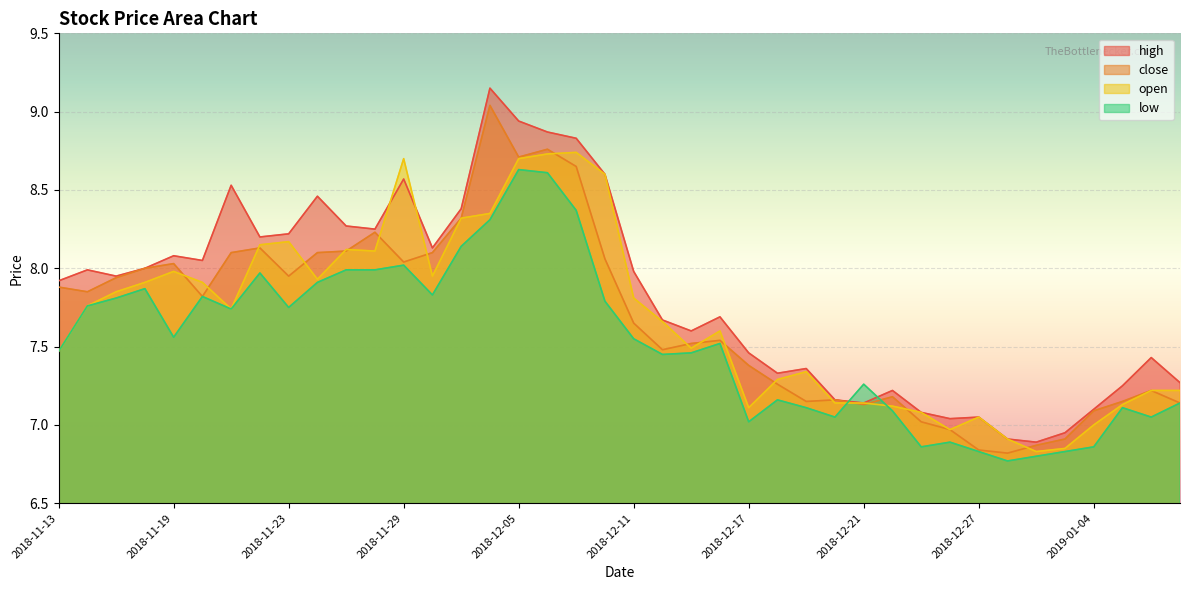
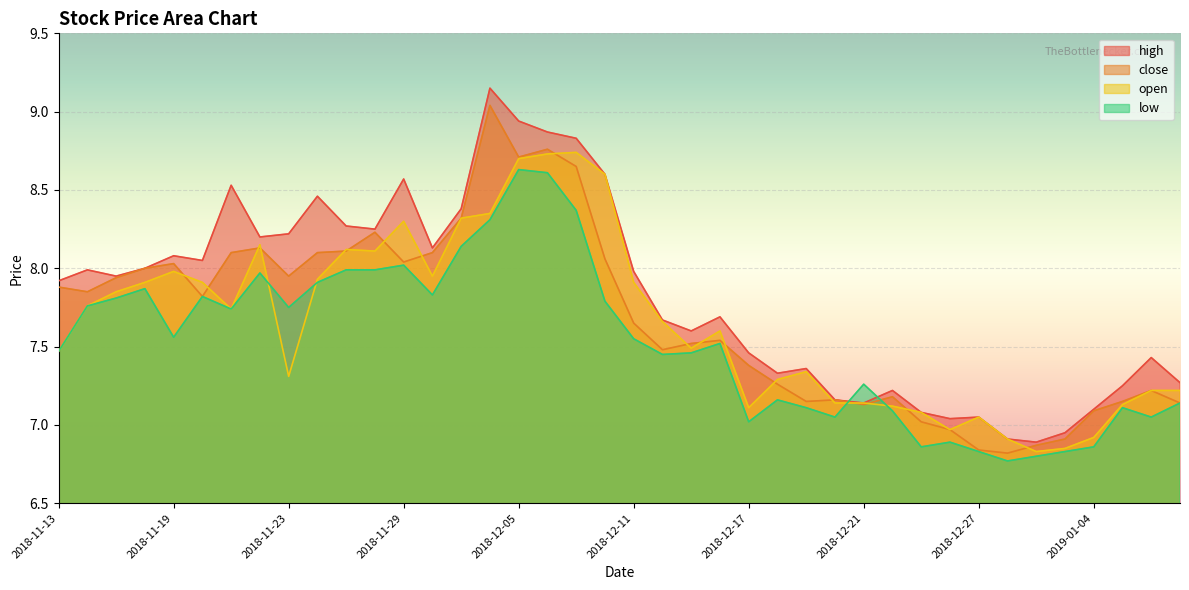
open, 2018-11-23: 8.17 -> 7.31
open, 2018-11-29: 8.7 -> 8.3
open, 2018-12-11: 7.81 -> 7.91
open, 2019-01-04: 7.00 -> 6.92
